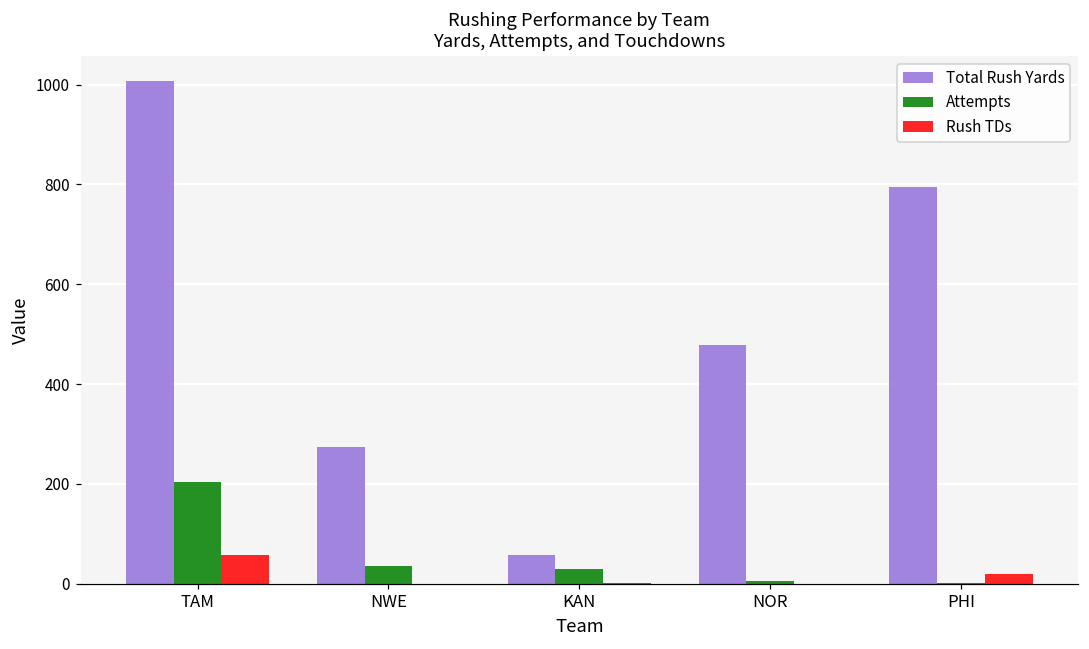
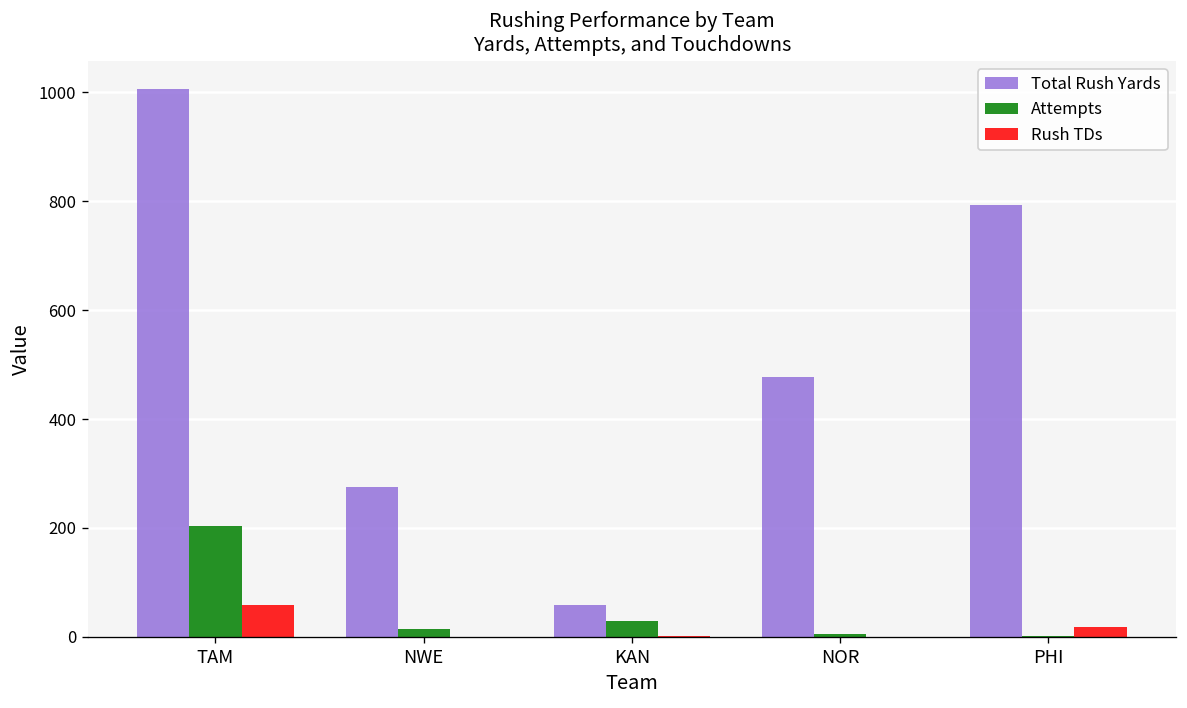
Attempts, NWE: 40 -> 10
